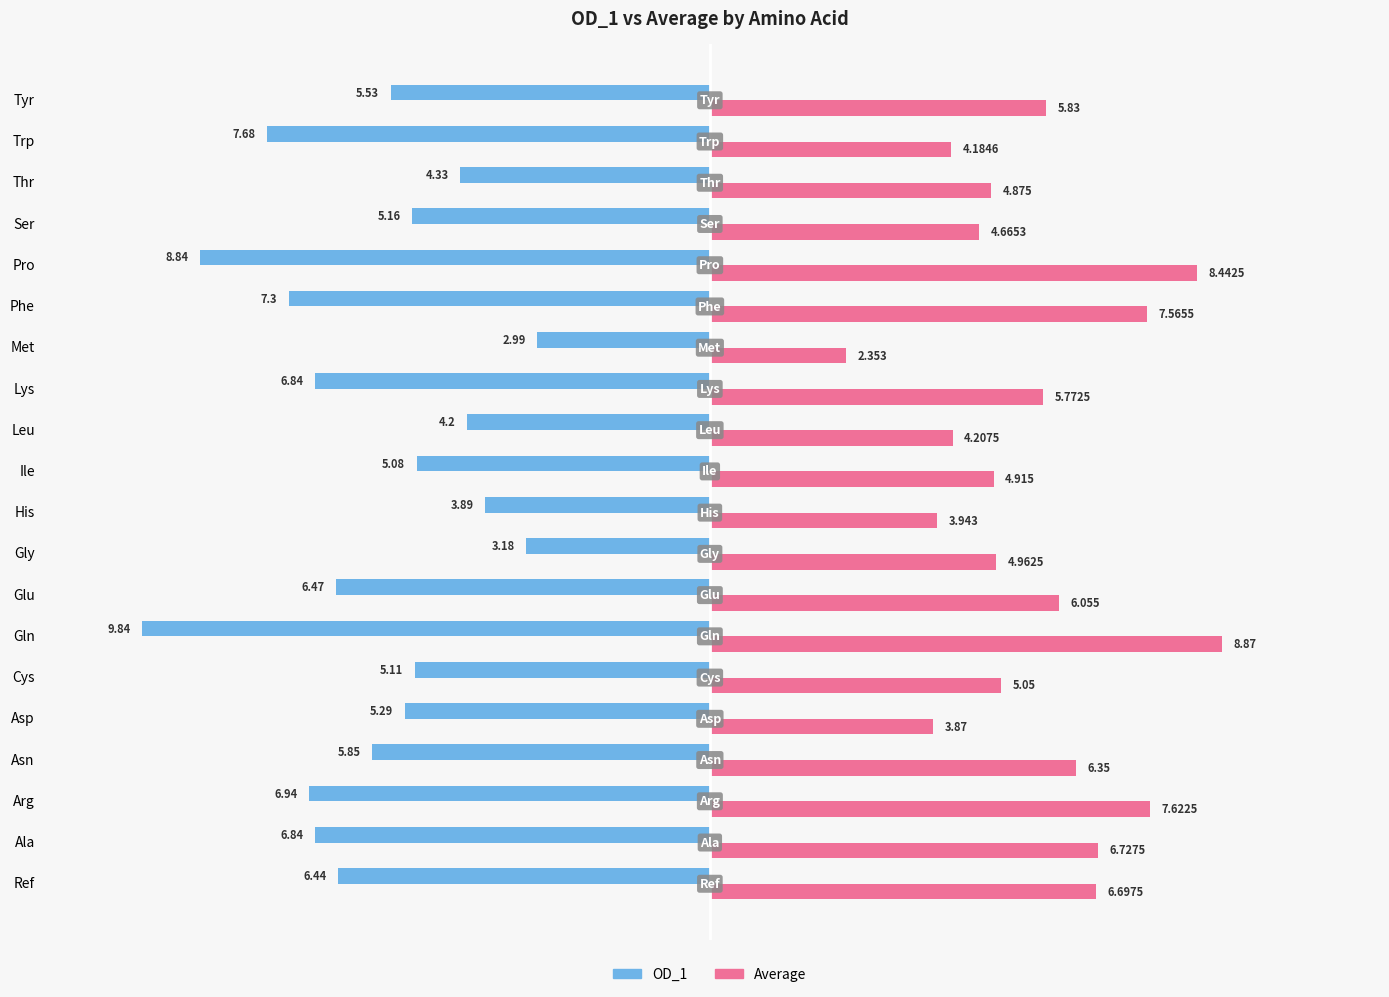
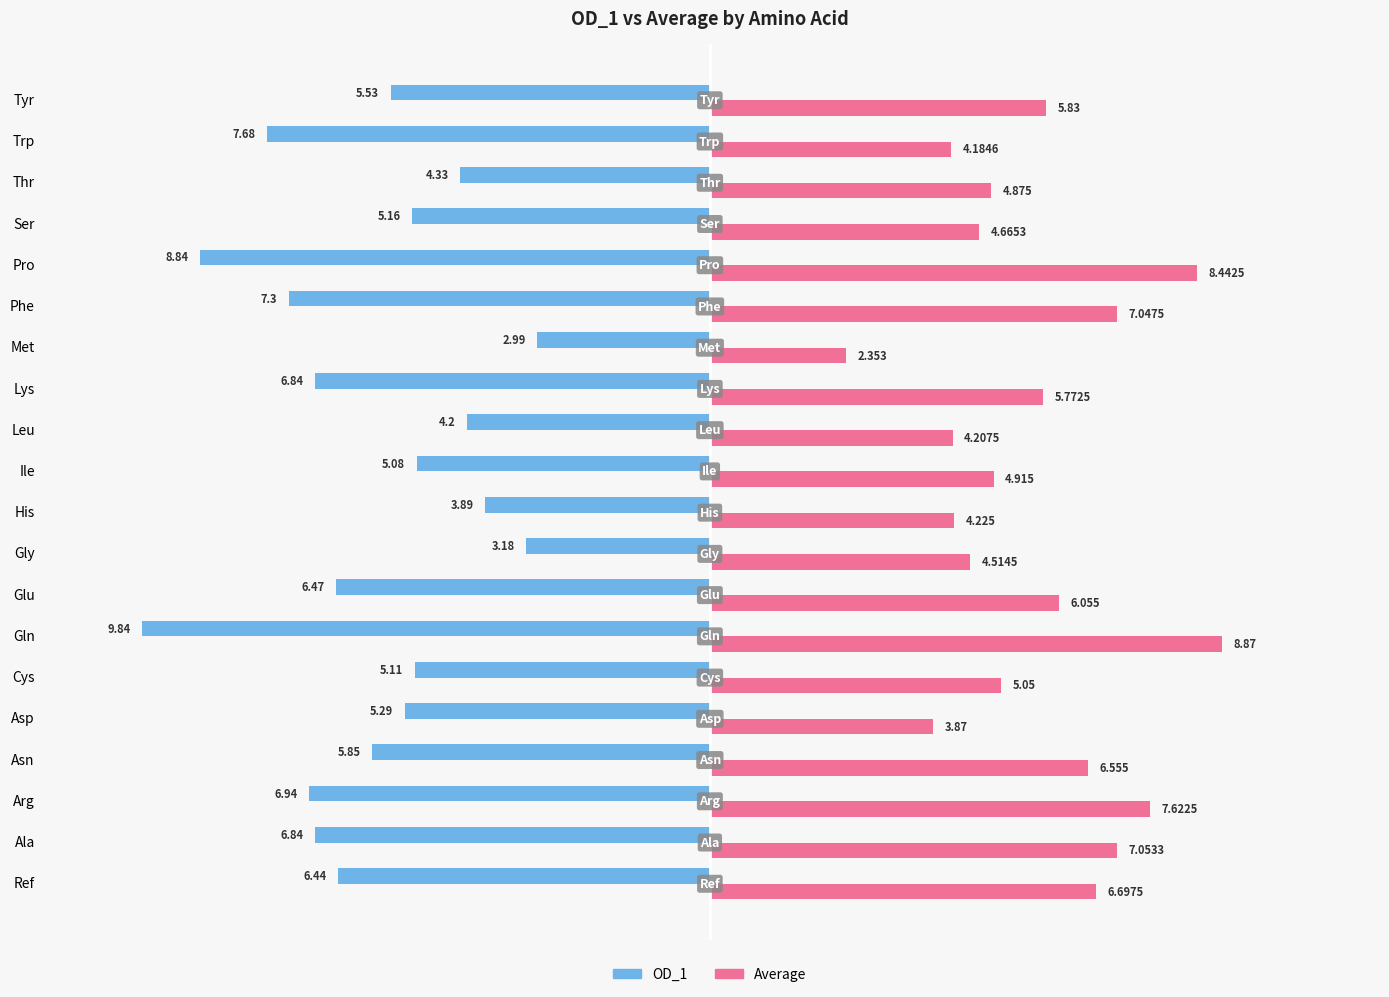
Average, Phe: 7.5655 -> 7.0475
Average, His: 3.943 -> 4.225
Average, Gly: 4.9625 -> 4.5145
Average, Asn: 6.35 -> 6.555
Average, Ala: 6.7275 -> 7.0533
